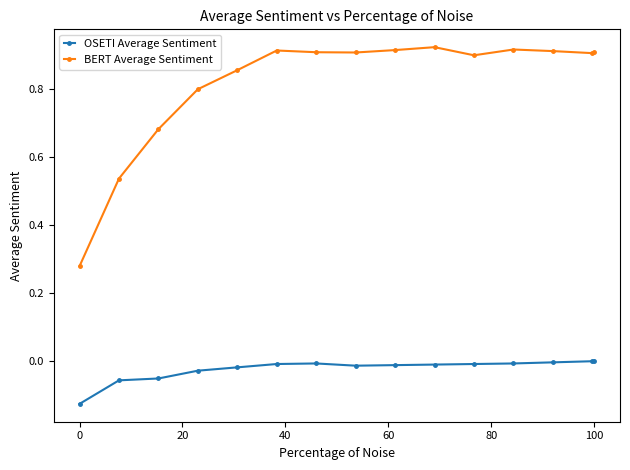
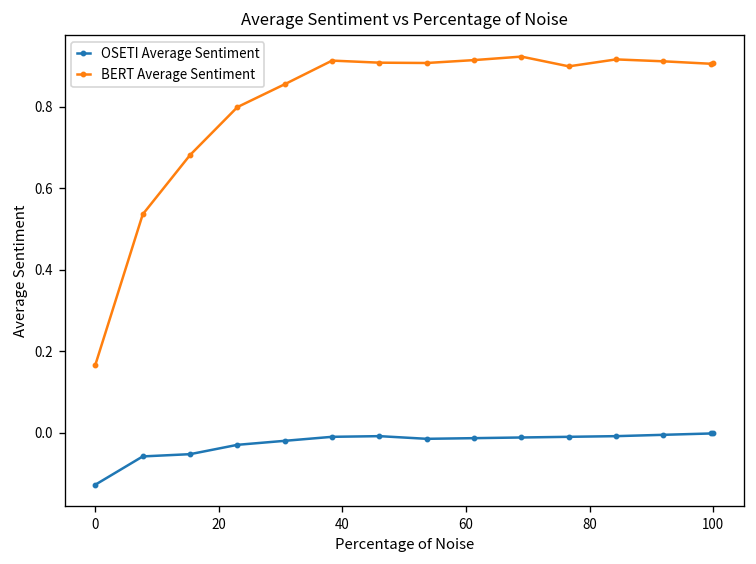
BERT Average Sentiment, 0: 0.28 -> 0.17
